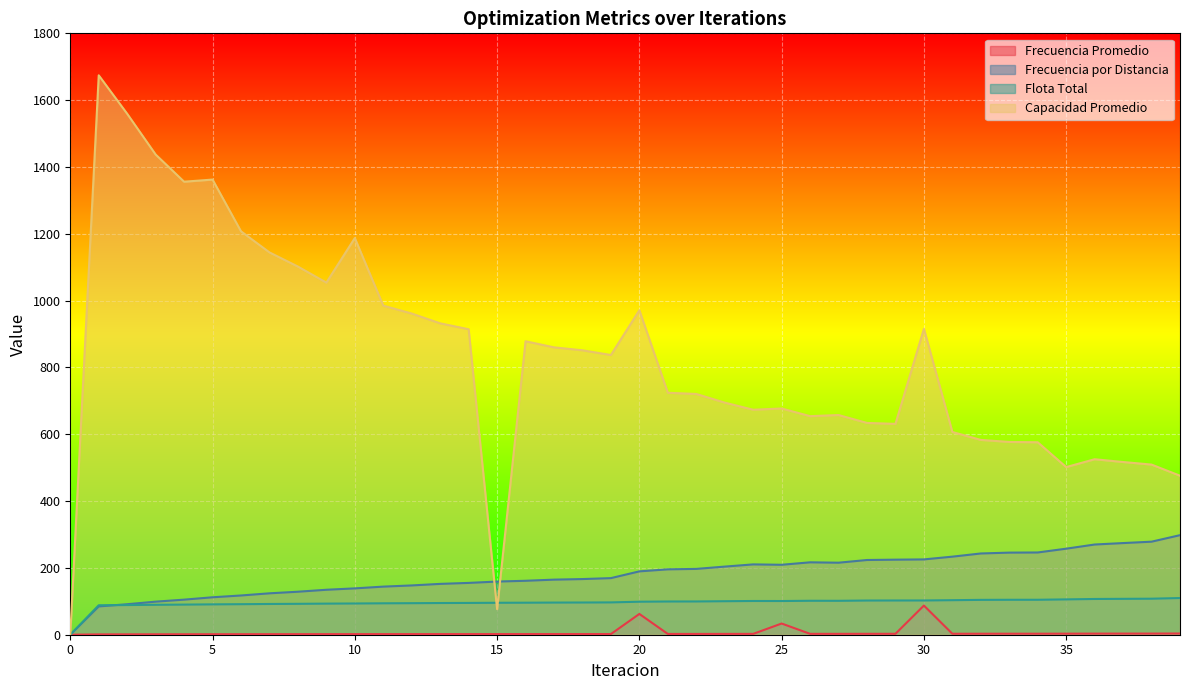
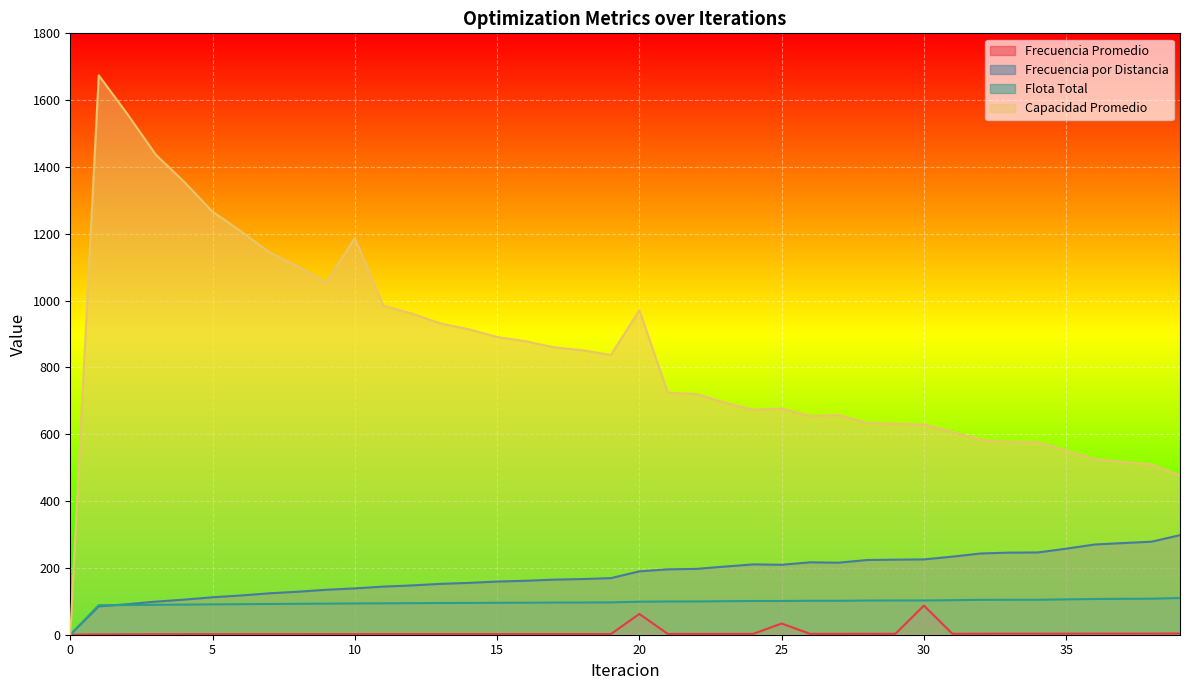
Capacidad Promedio, 5: 1360 -> 1270
Capacidad Promedio, 15: 80 -> 890
Capacidad Promedio, 30: 920 -> 630
Capacidad Promedio, 35: 500 -> 550
